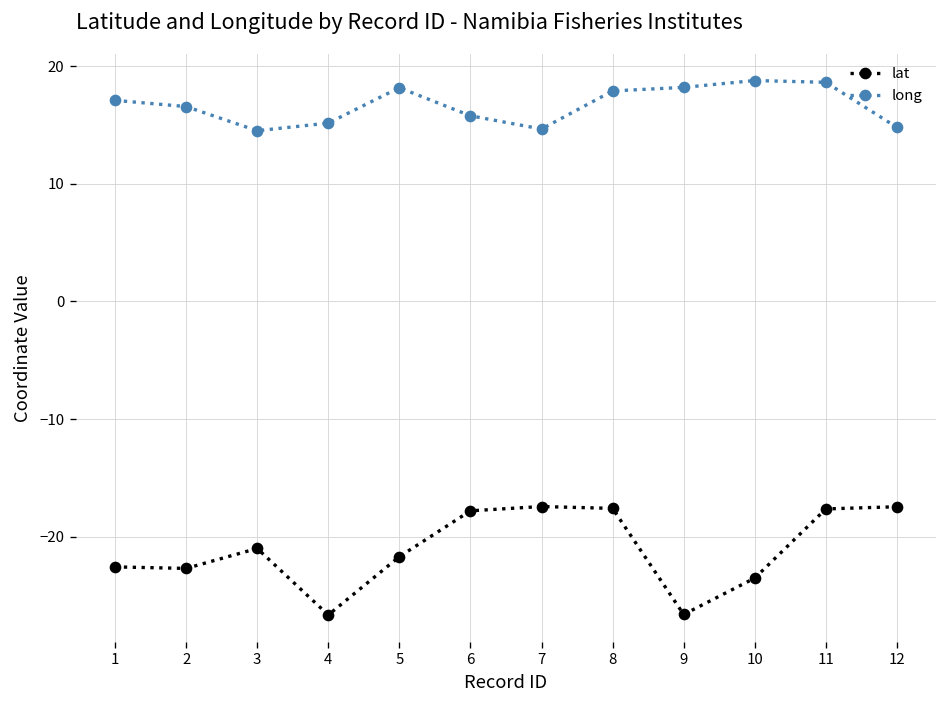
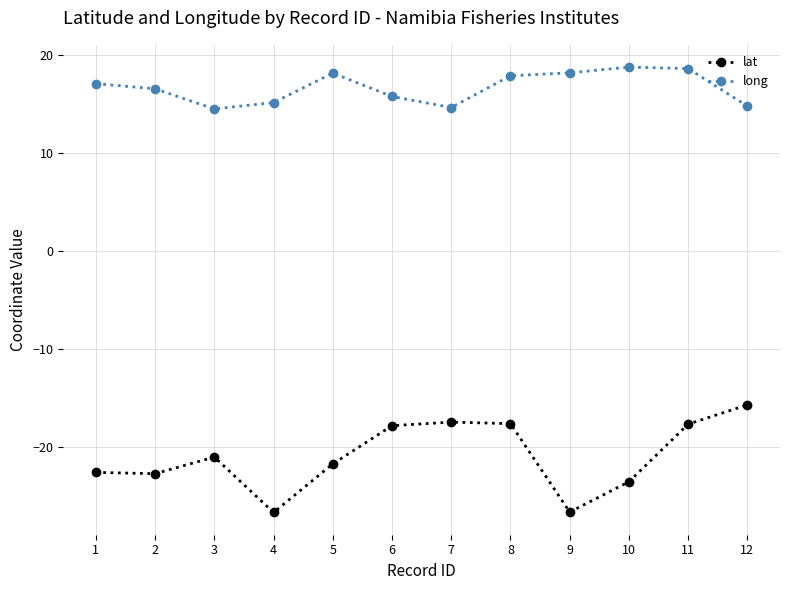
lat, 12: -17 -> -16
